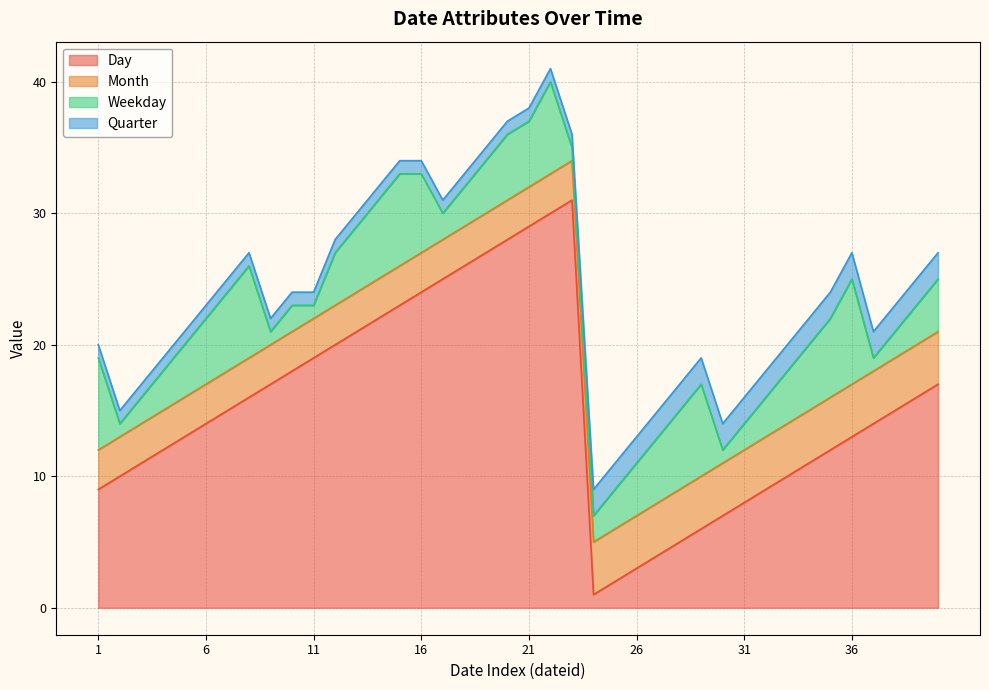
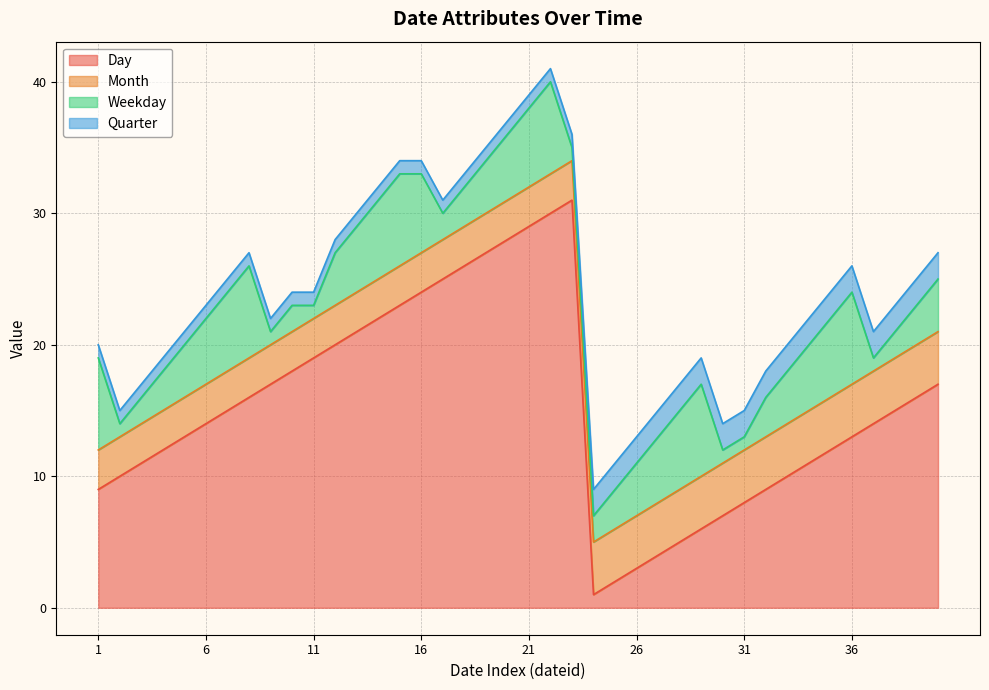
Weekday, 21: 5 -> 6
Weekday, 31: 2 -> 1
Weekday, 36: 8 -> 7
